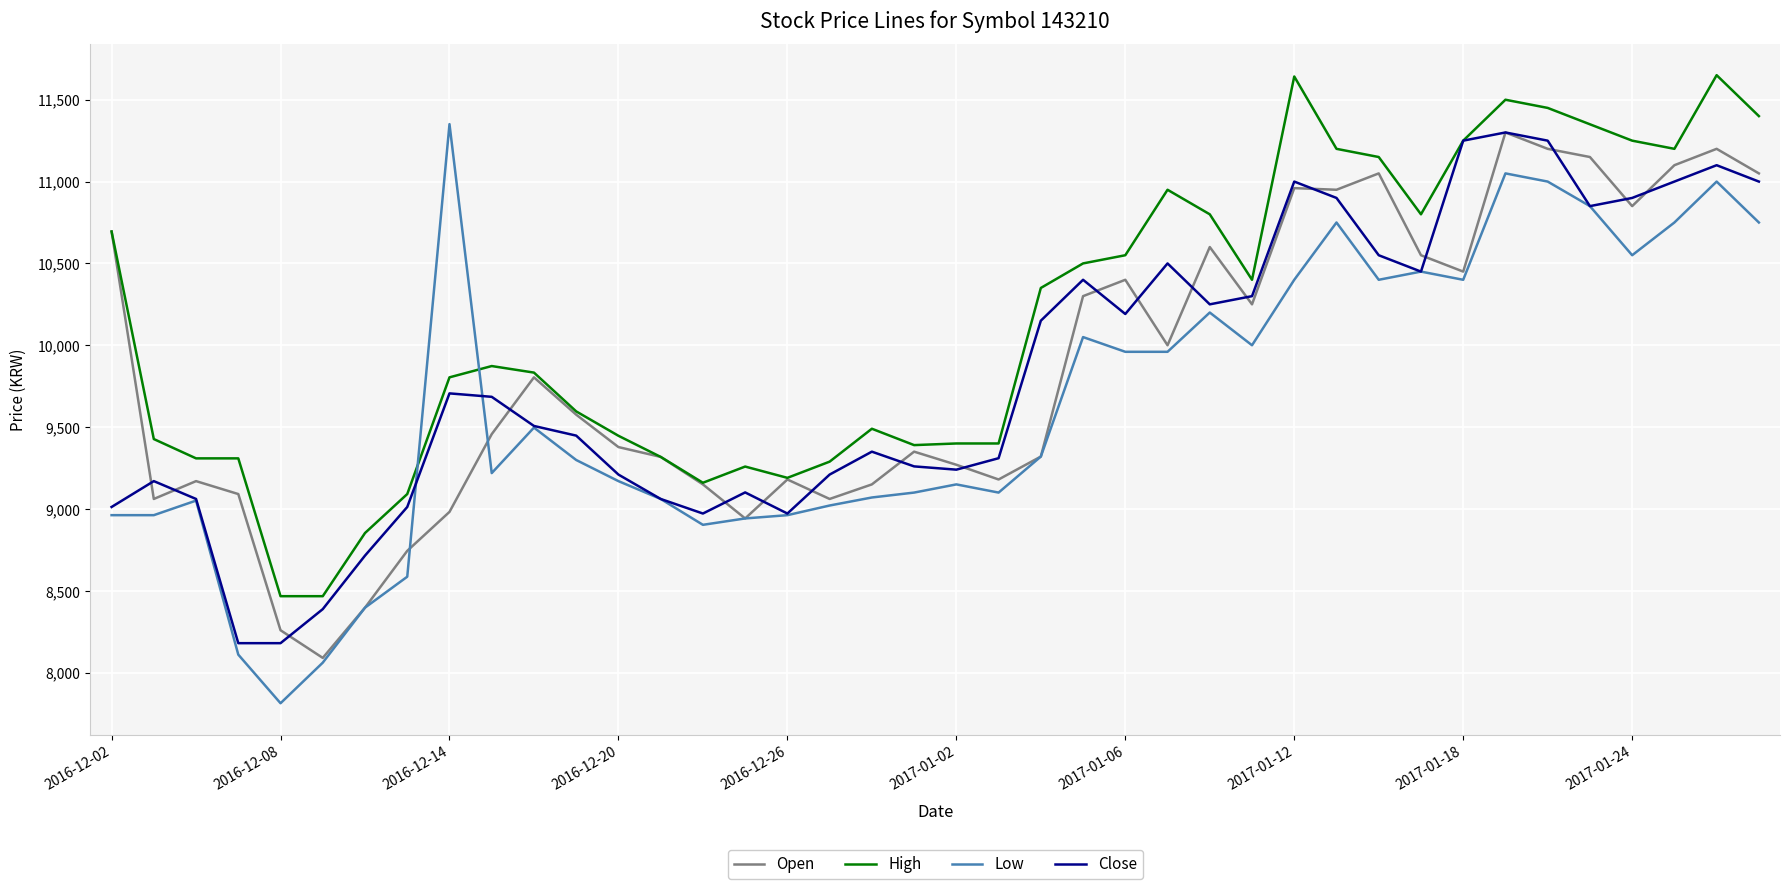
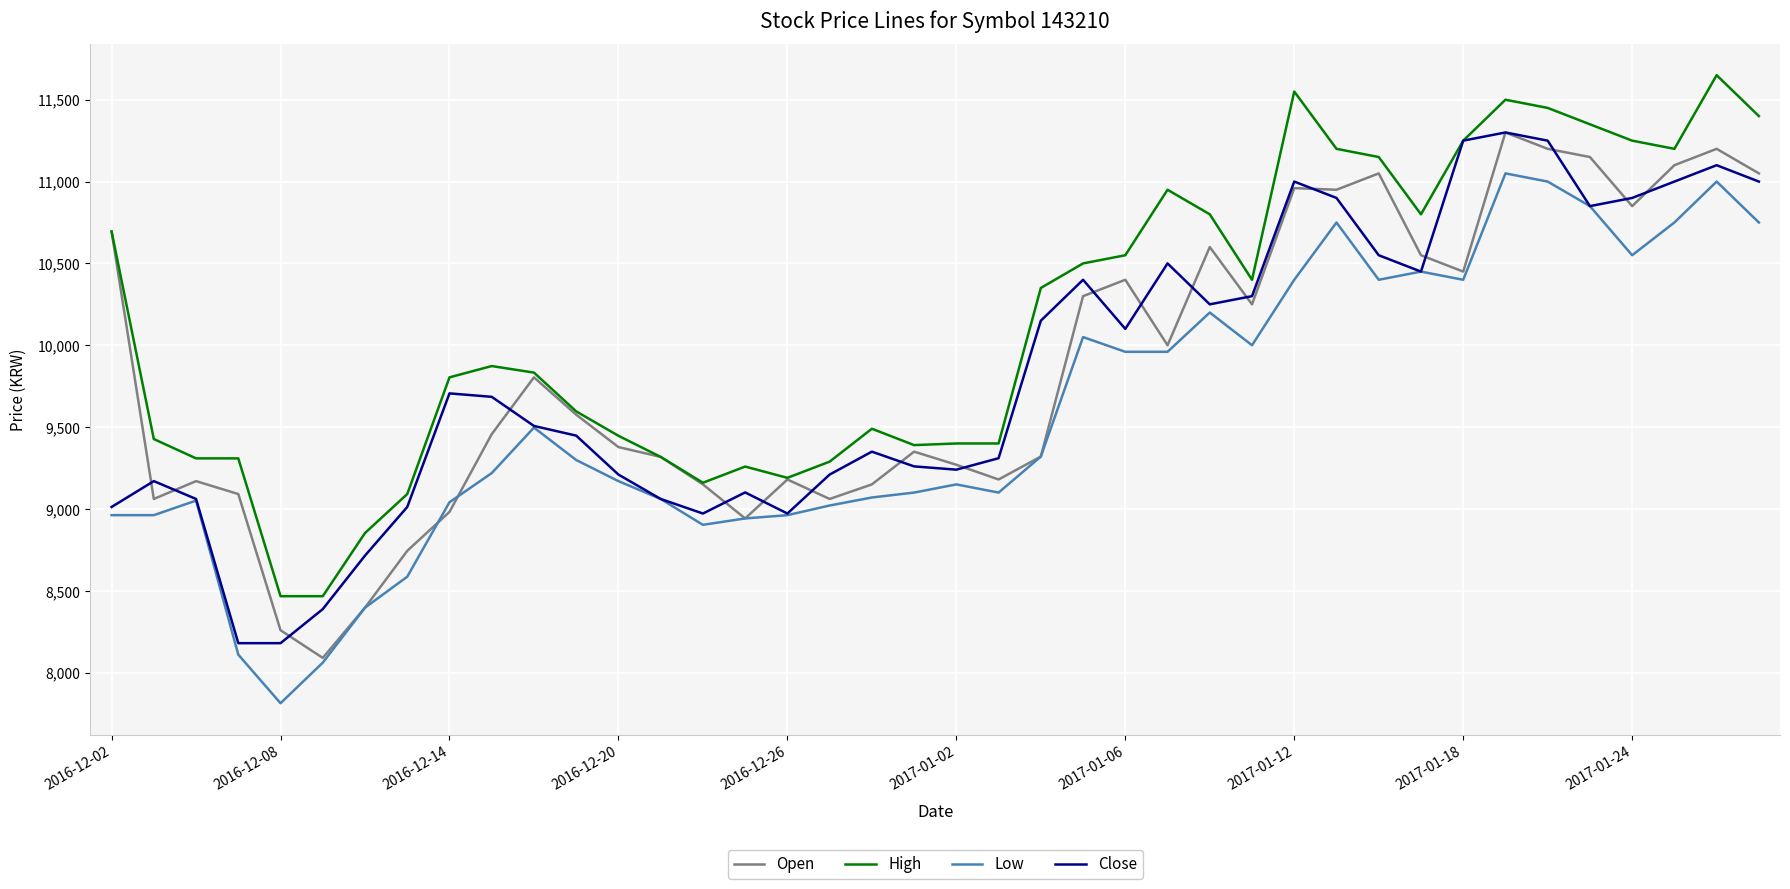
Low, 2016-12-14: 11,350 -> 9,040
Close, 2017-01-06: 10,190 -> 10,100
High, 2017-01-12: 11,640 -> 11,550
